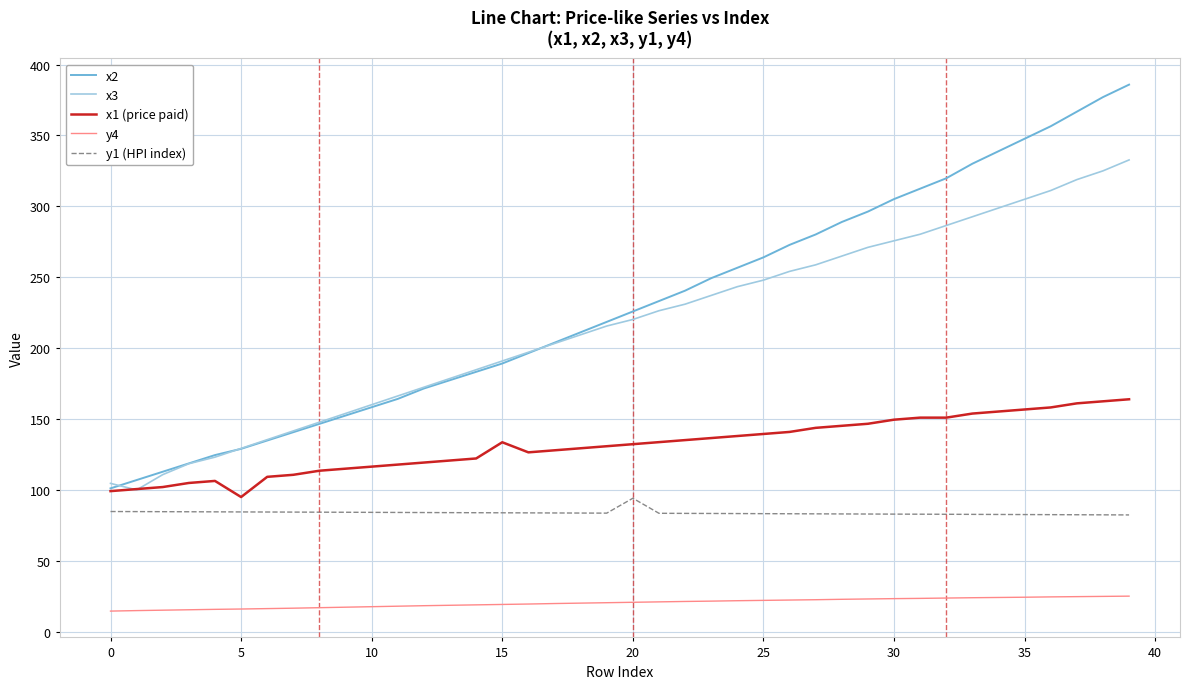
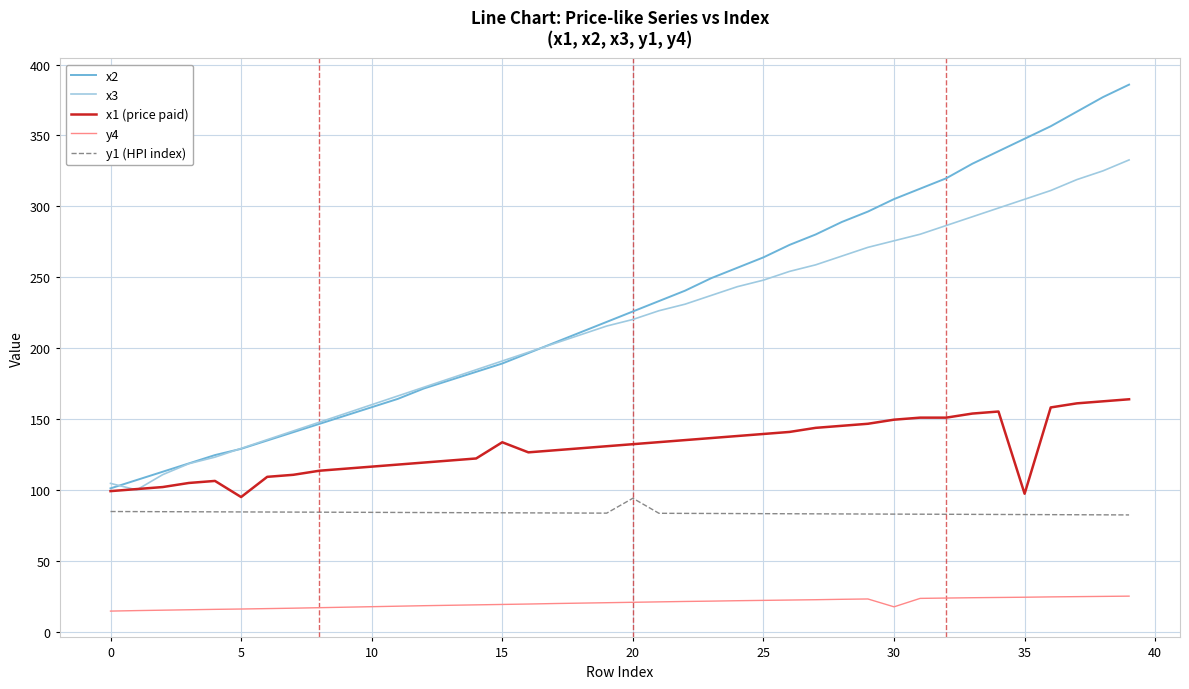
y4, 30: 24 -> 18
x1 (price paid), 35: 157 -> 97
